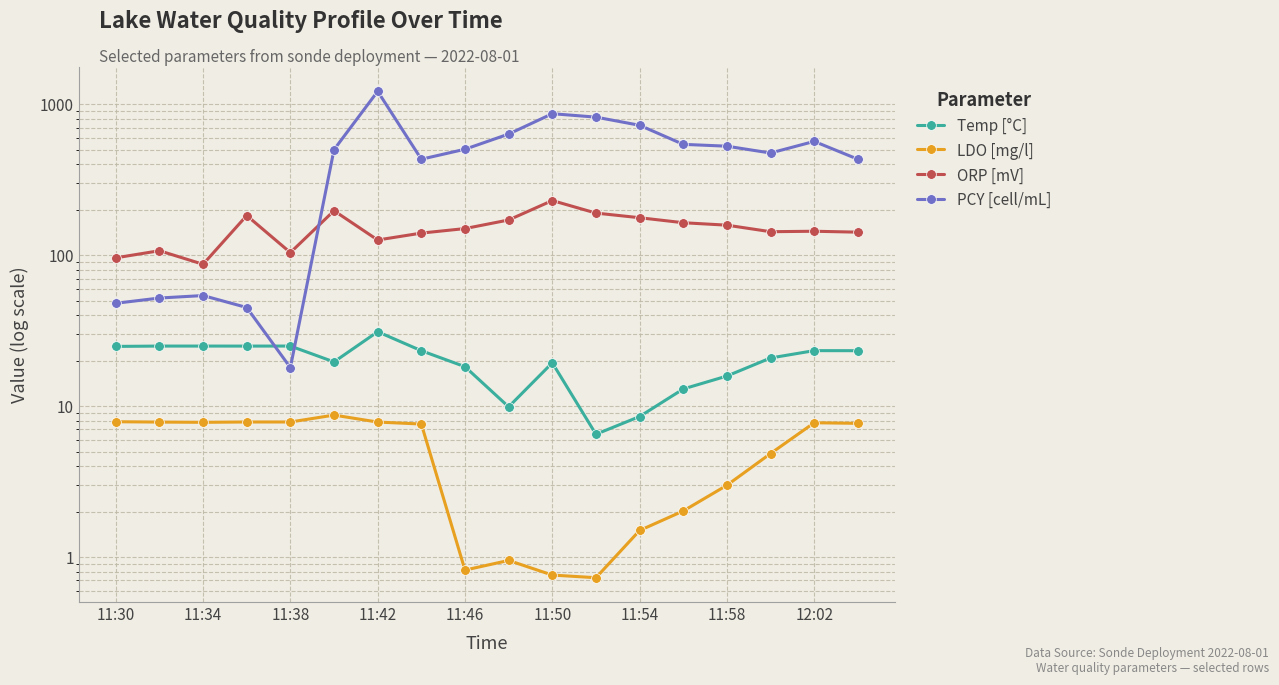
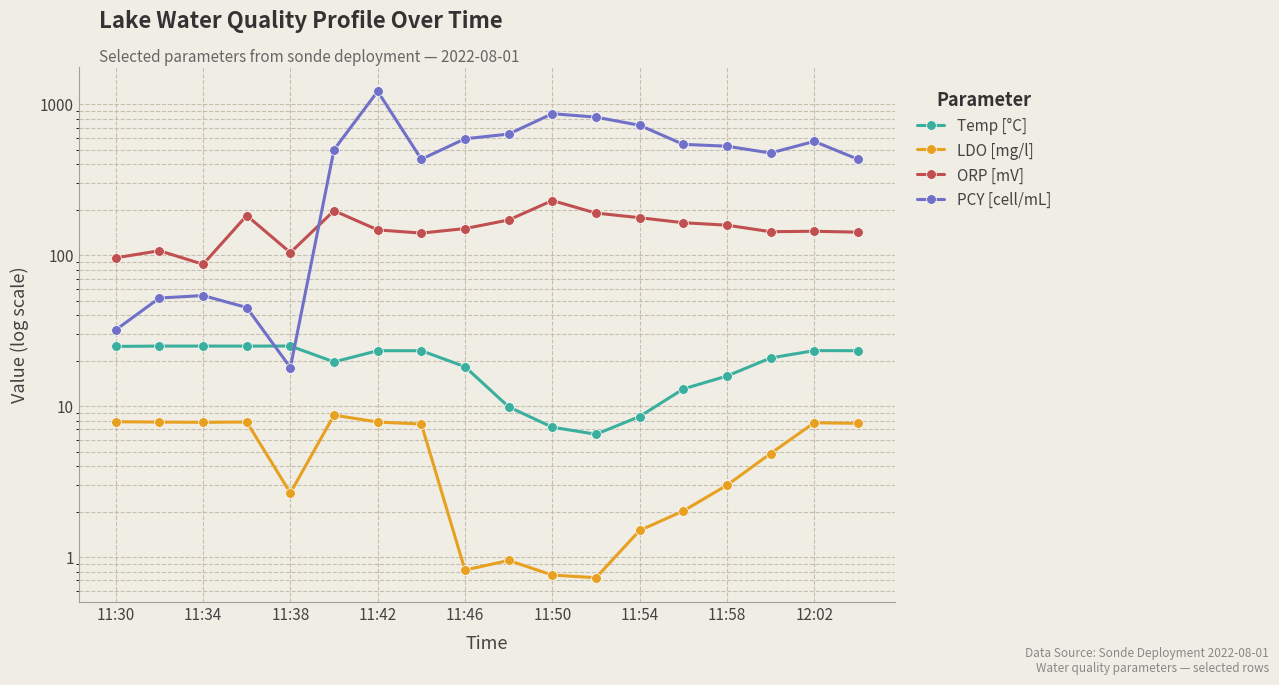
PCY [cell/mL], 11:30: 48 -> 32
LDO [mg/l], 11:38: 8 -> 2.7
Temp [°C], 11:42: 31 -> 23
ORP [mV], 11:42: 130 -> 150
PCY [cell/mL], 11:46: 500 -> 590
Temp [°C], 11:50: 19 -> 7
